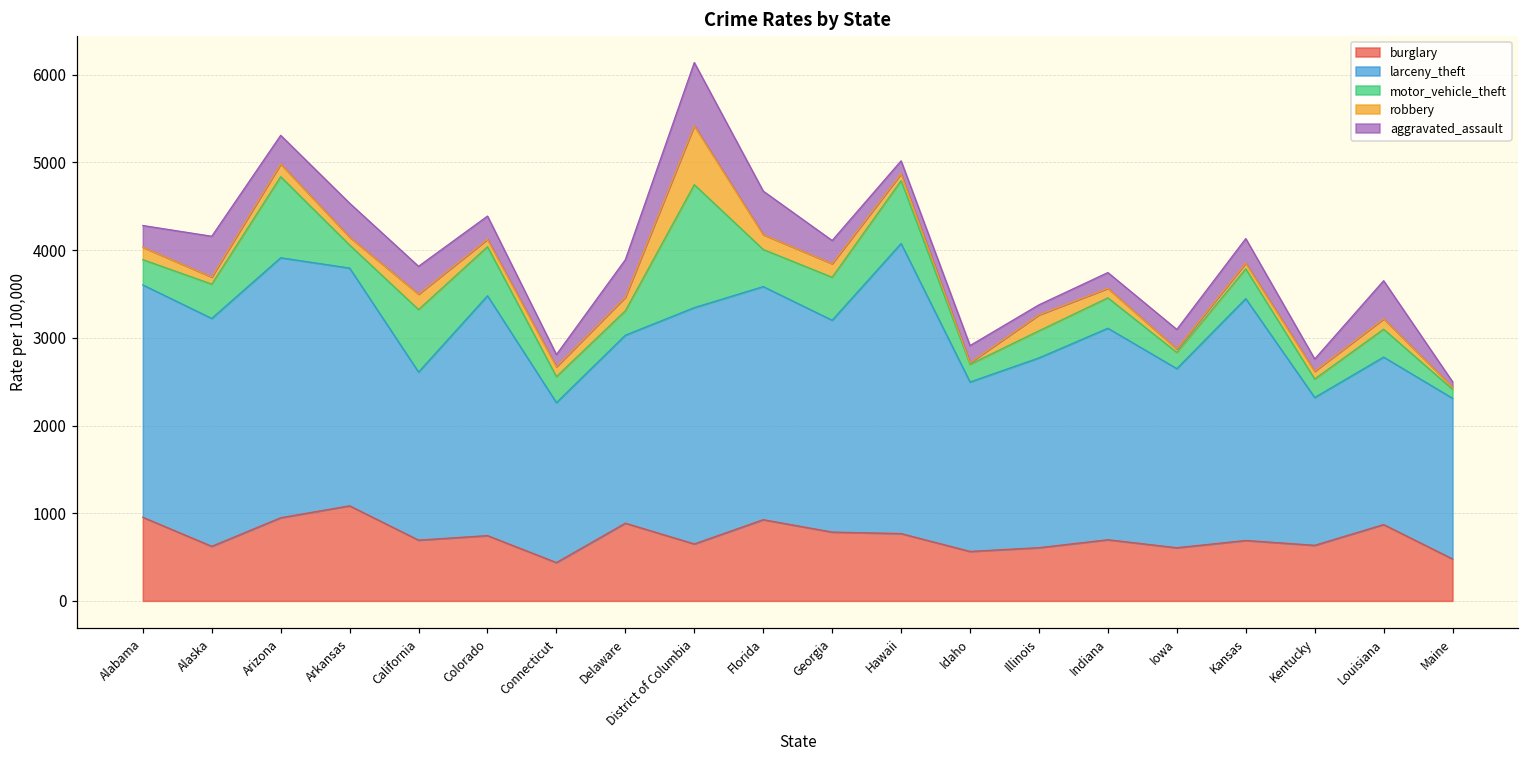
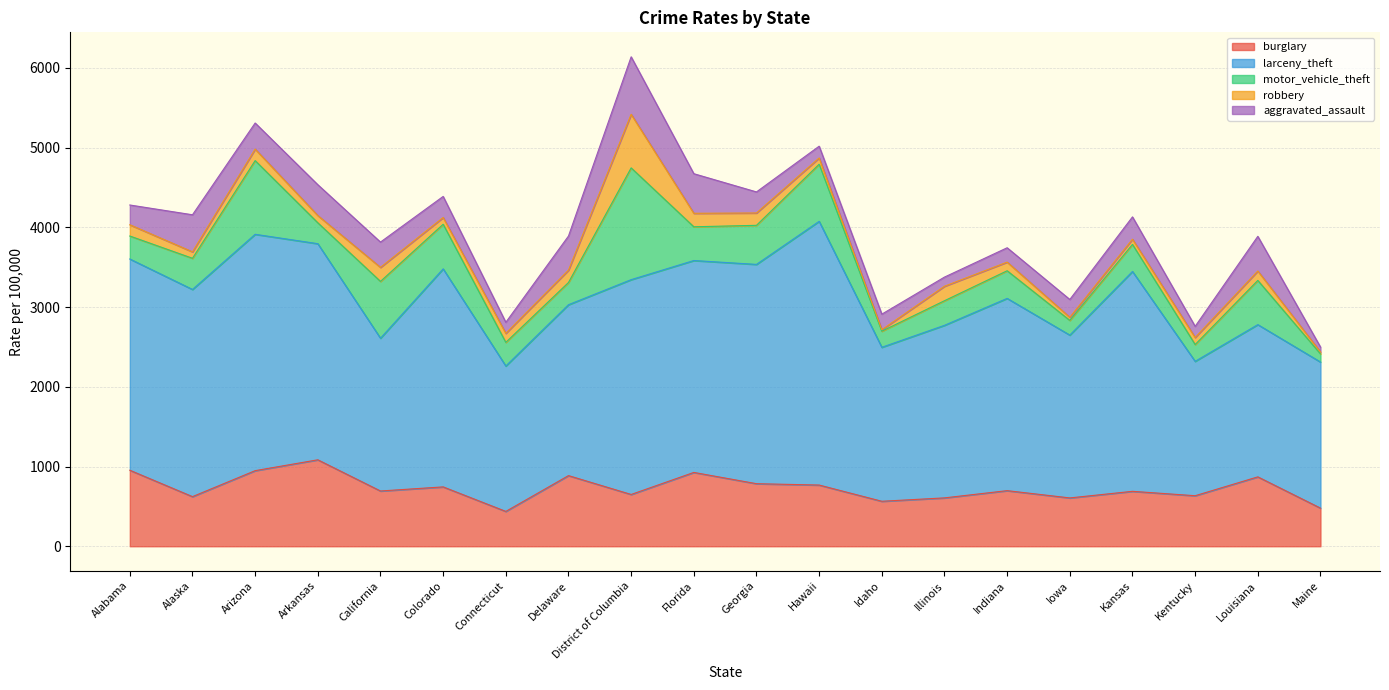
larceny_theft, Georgia: 2400 -> 2800
motor_vehicle_theft, Louisiana: 300 -> 600
